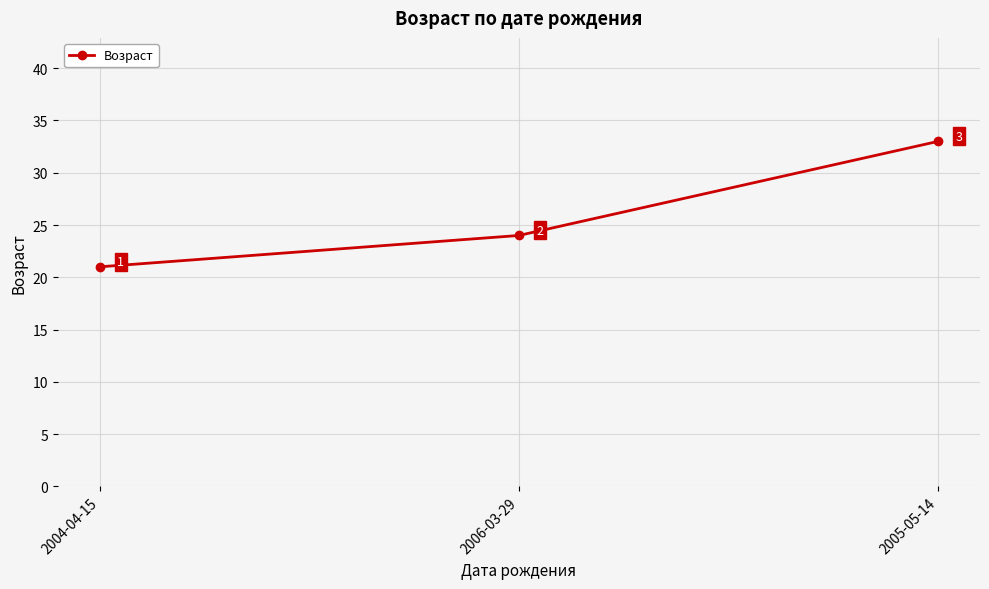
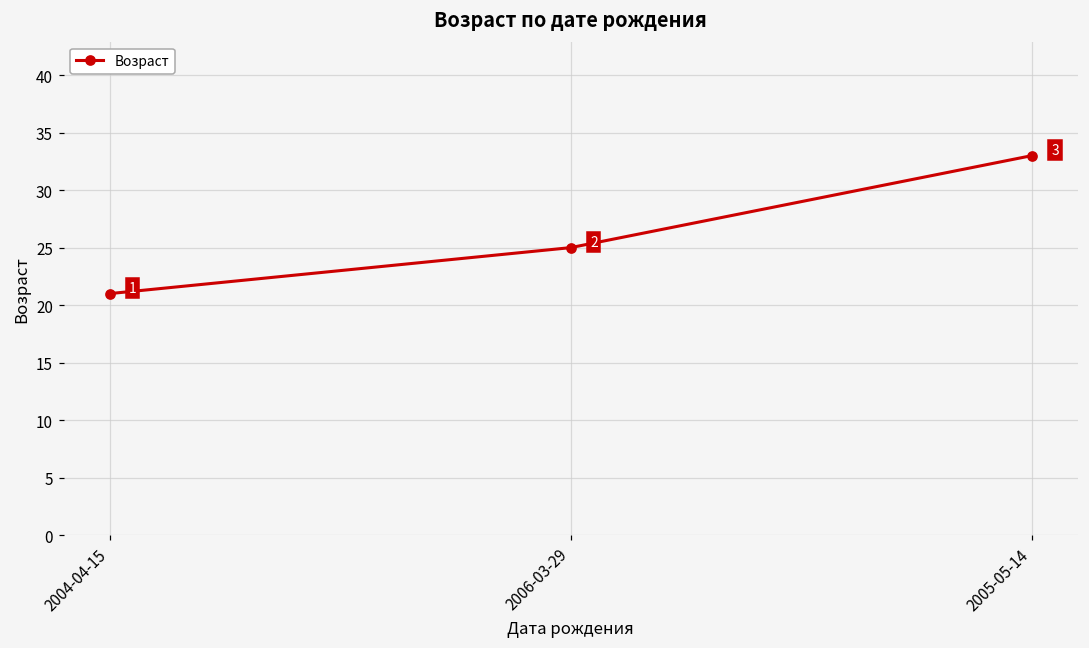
2006-03-29: 24 -> 25
